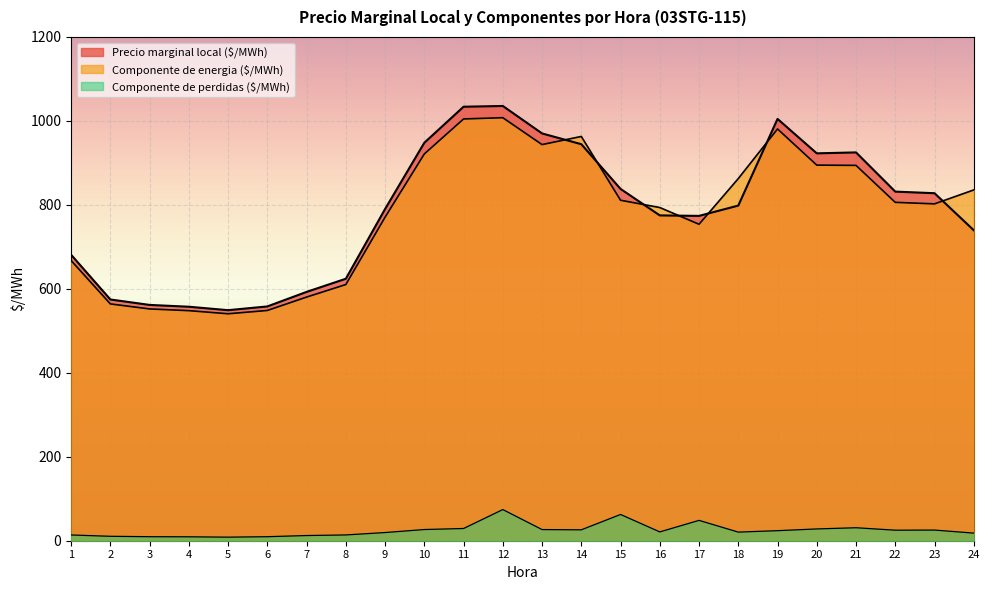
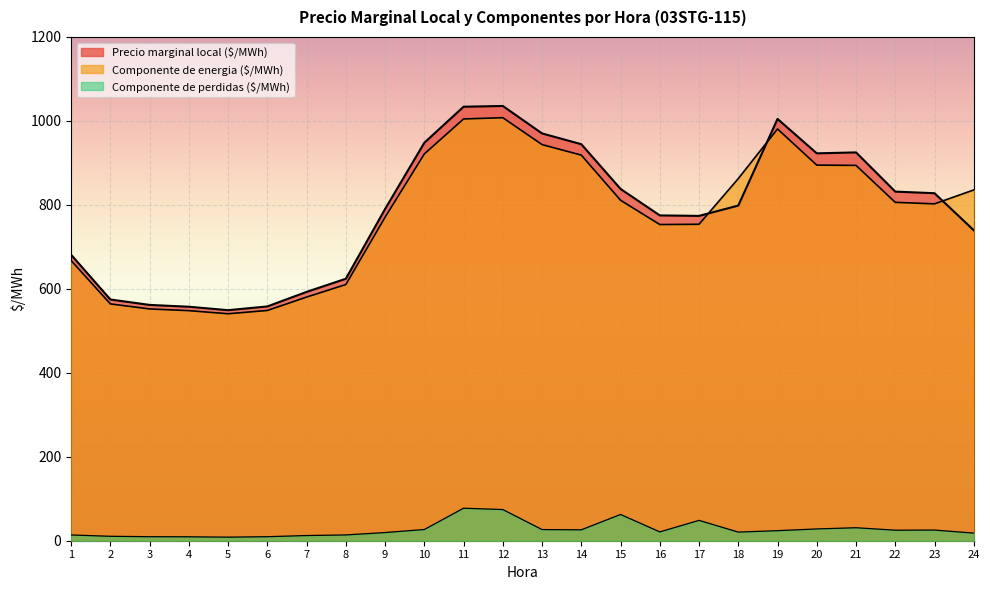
Componente de perdidas ($/MWh), 11: 30 -> 80
Componente de energia ($/MWh), 14: 960 -> 920
Componente de energia ($/MWh), 16: 790 -> 750
